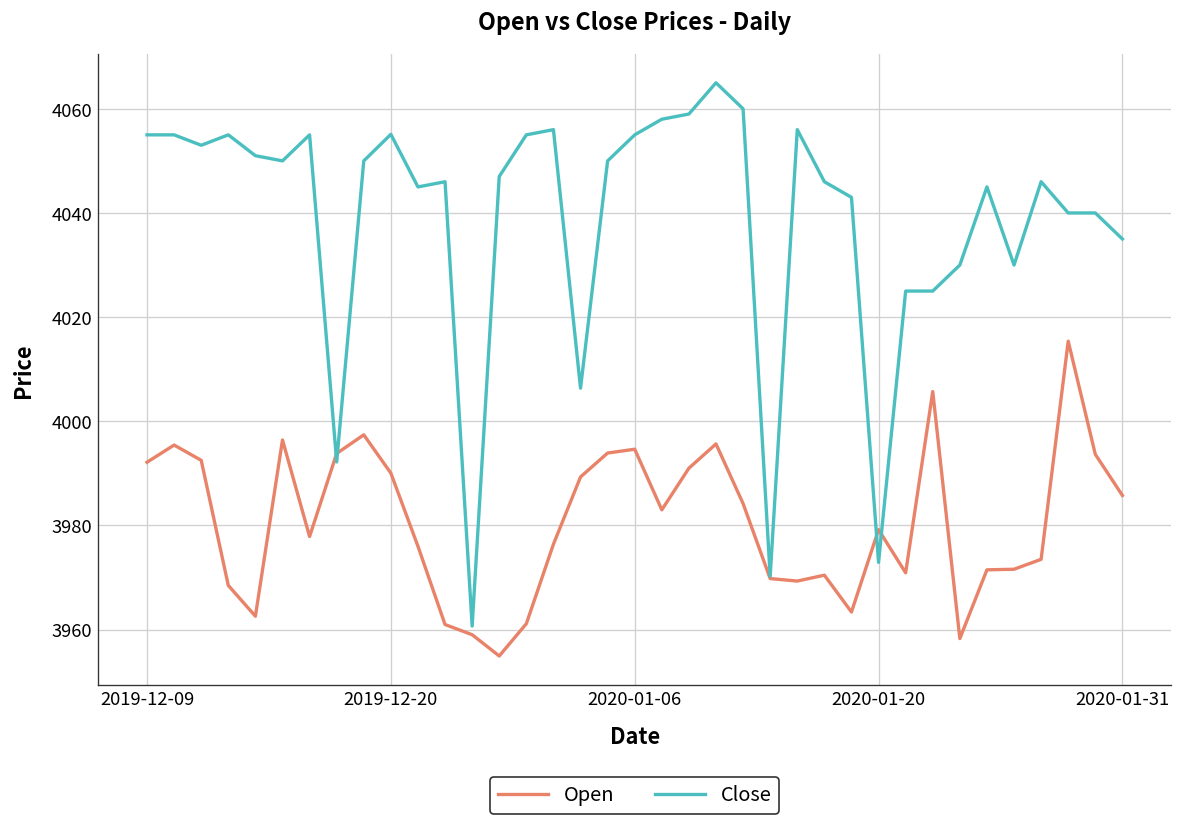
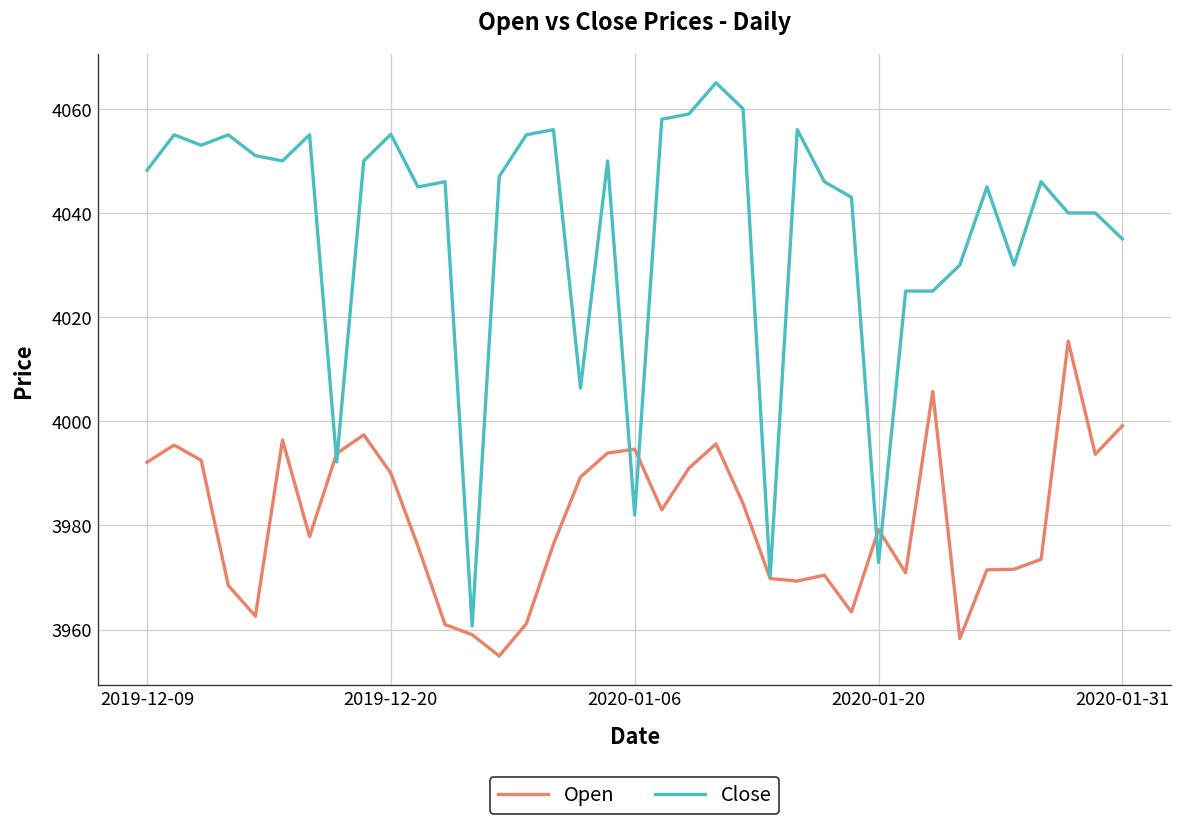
Close, 2019-12-09: 4055 -> 4048
Close, 2020-01-06: 4055 -> 3982
Open, 2020-01-31: 3986 -> 3999
